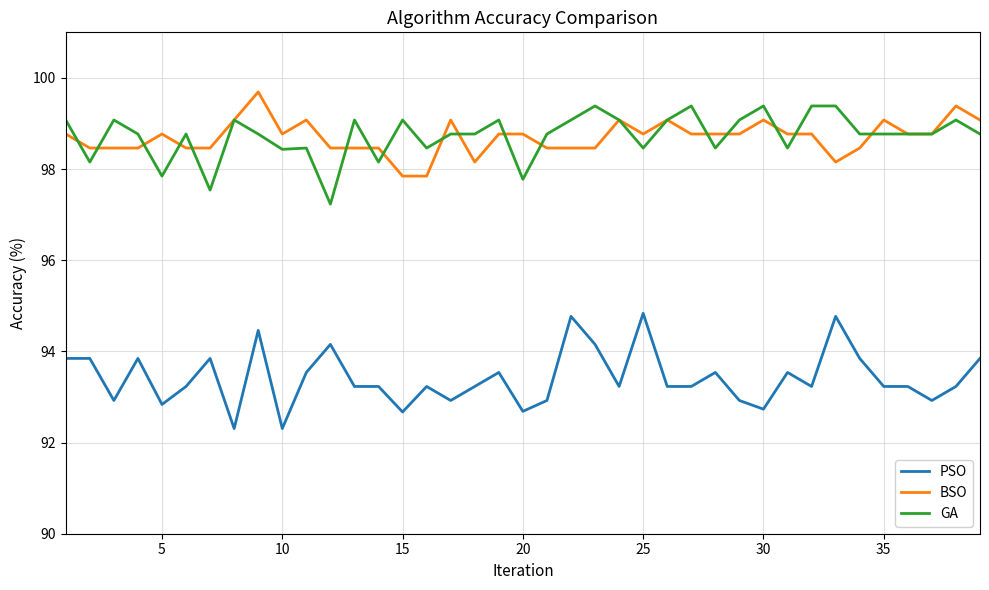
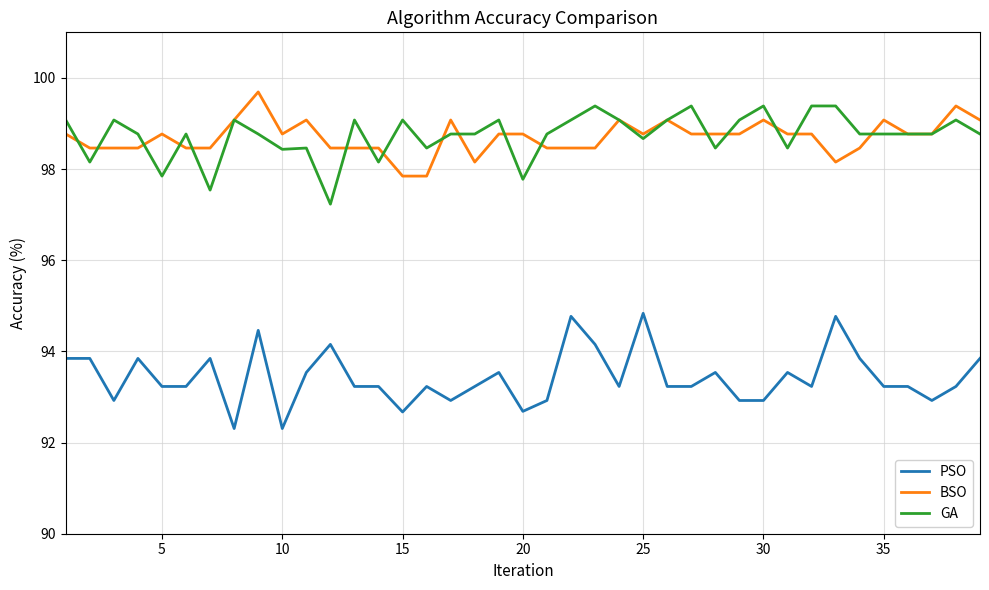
PSO, 5: 92.8 -> 93.2
GA, 25: 98.5 -> 98.7
PSO, 30: 92.7 -> 92.9
